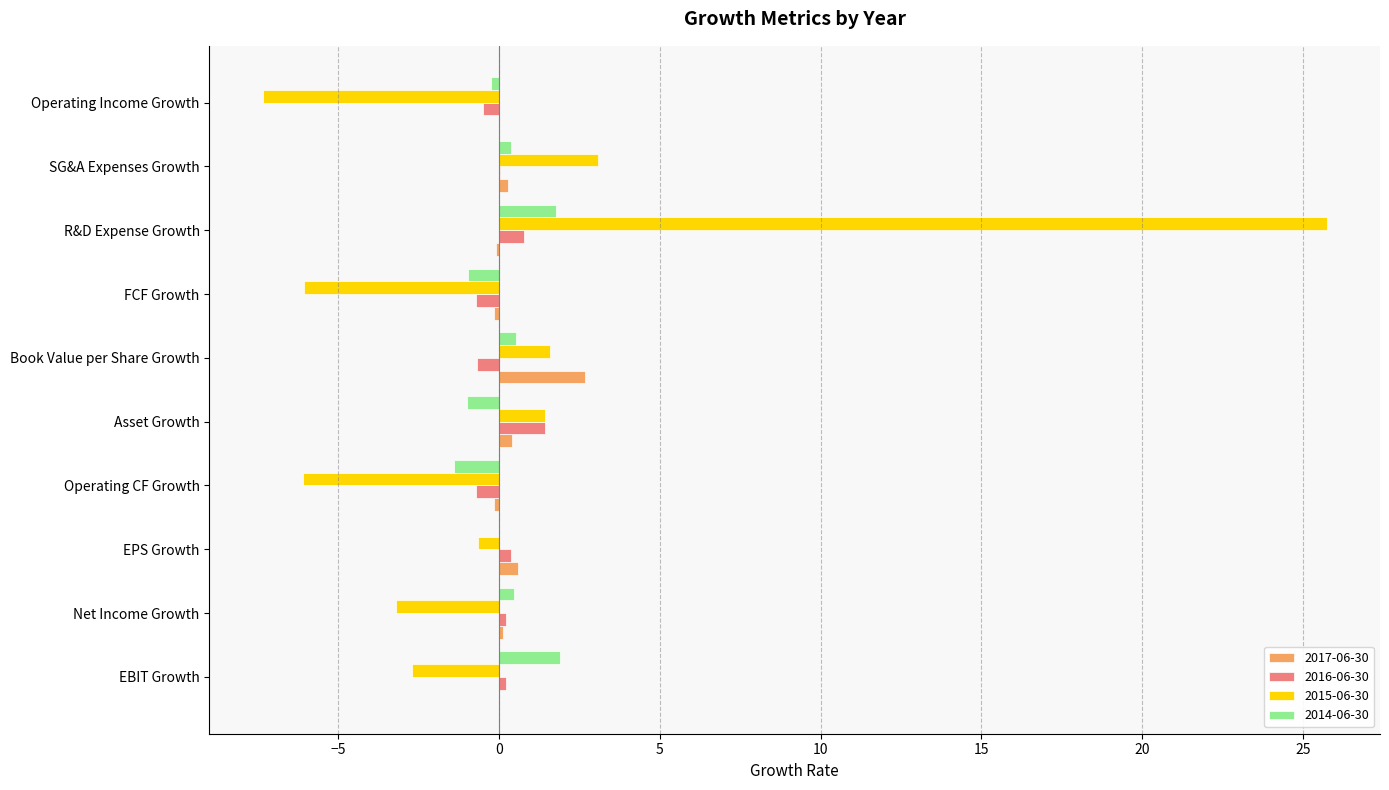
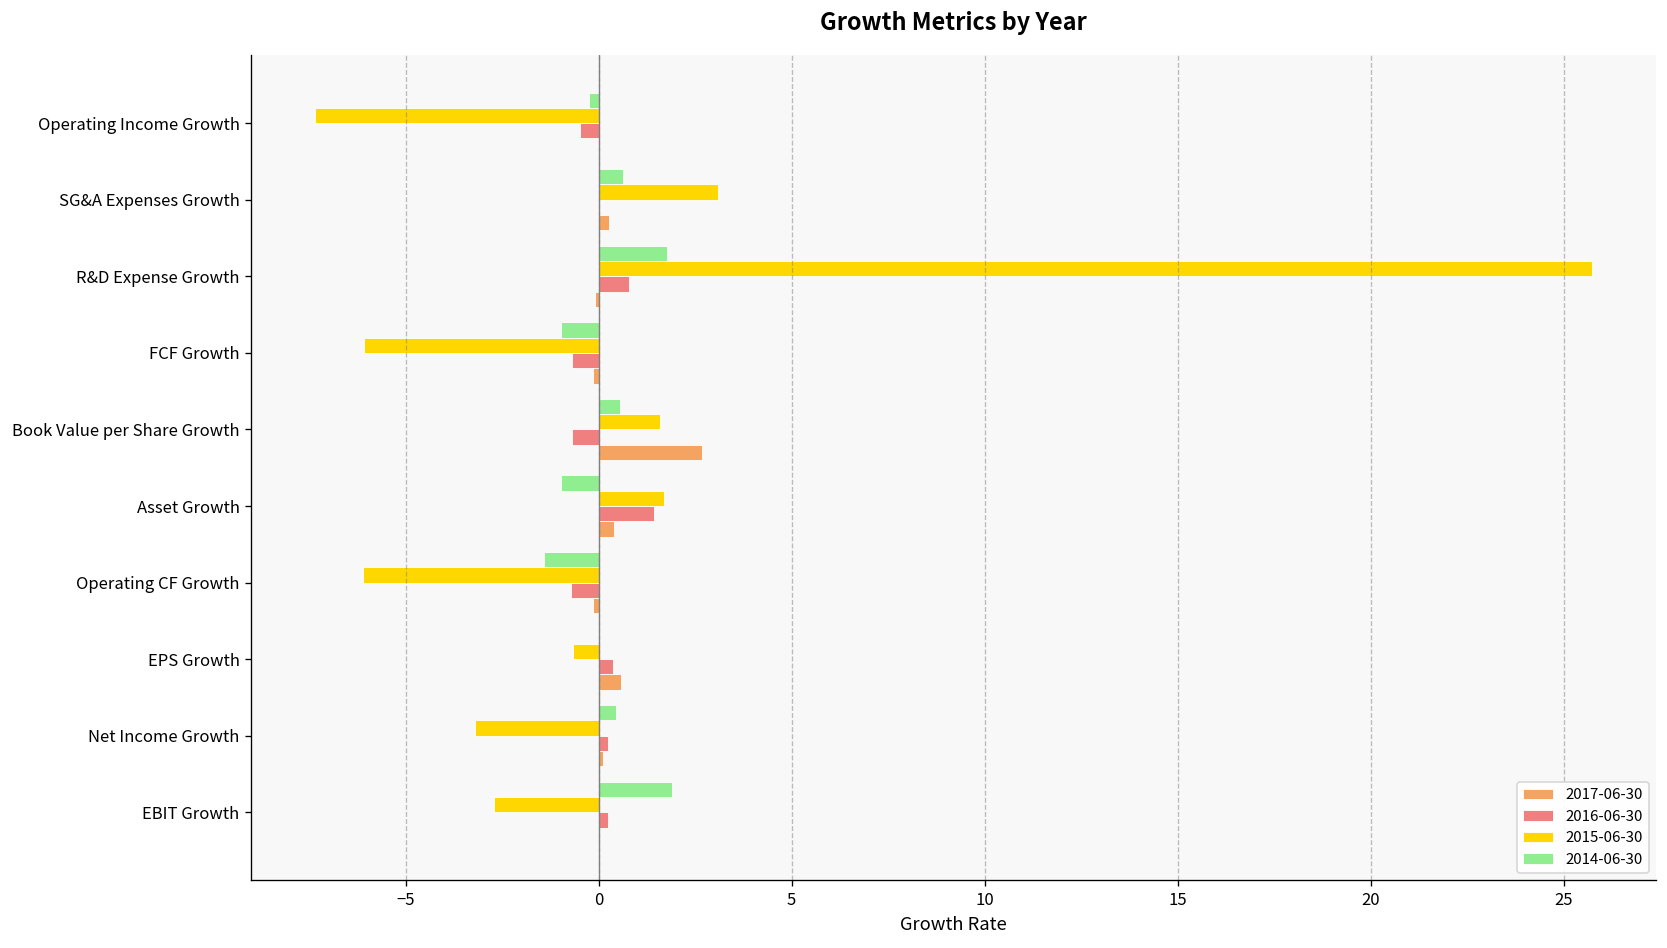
2014-06-30, SG&A Expenses Growth: 0.4 -> 0.6
2015-06-30, Asset Growth: 1.4 -> 1.7
